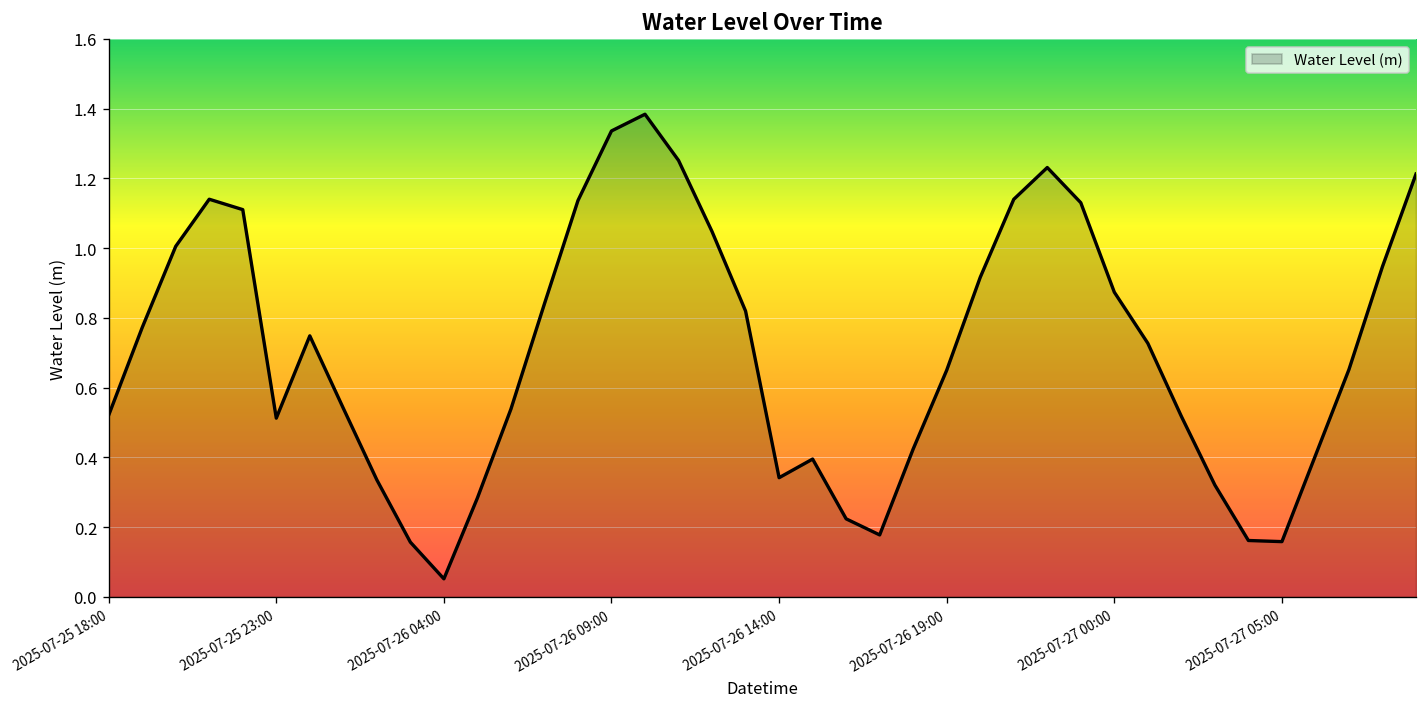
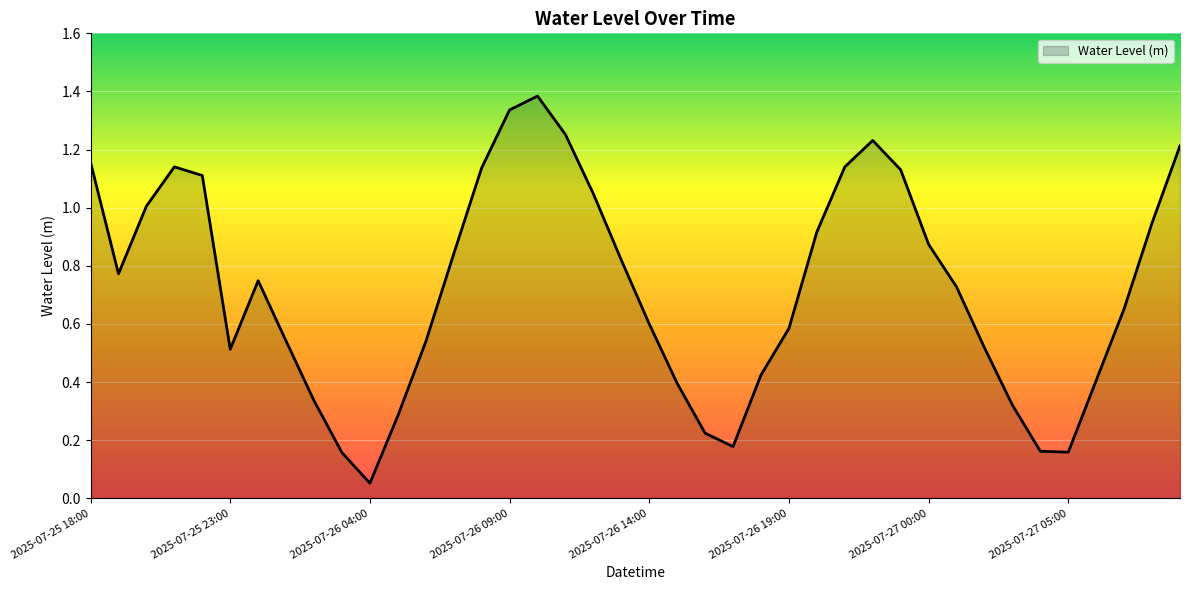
2025-07-25 18:00: 0.52 -> 1.16
2025-07-26 14:00: 0.34 -> 0.60
2025-07-26 19:00: 0.65 -> 0.58
